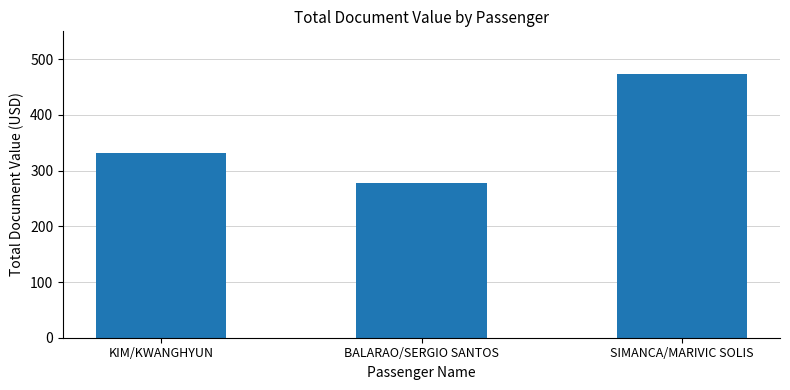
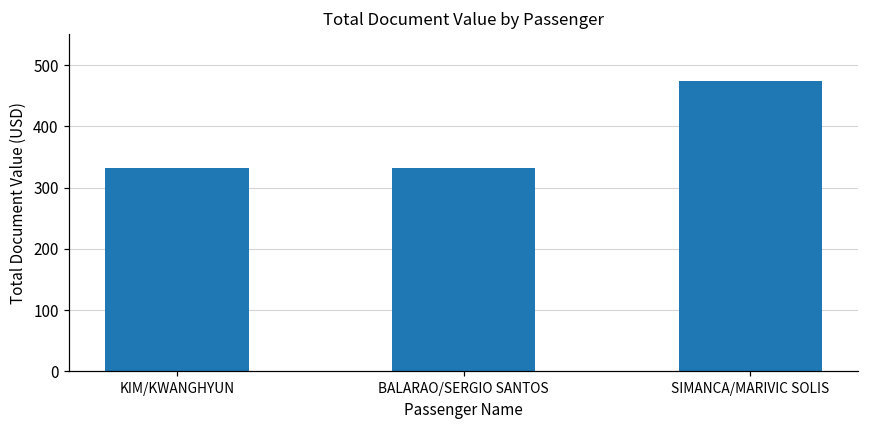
BALARAO/SERGIO SANTOS: 280 -> 330
